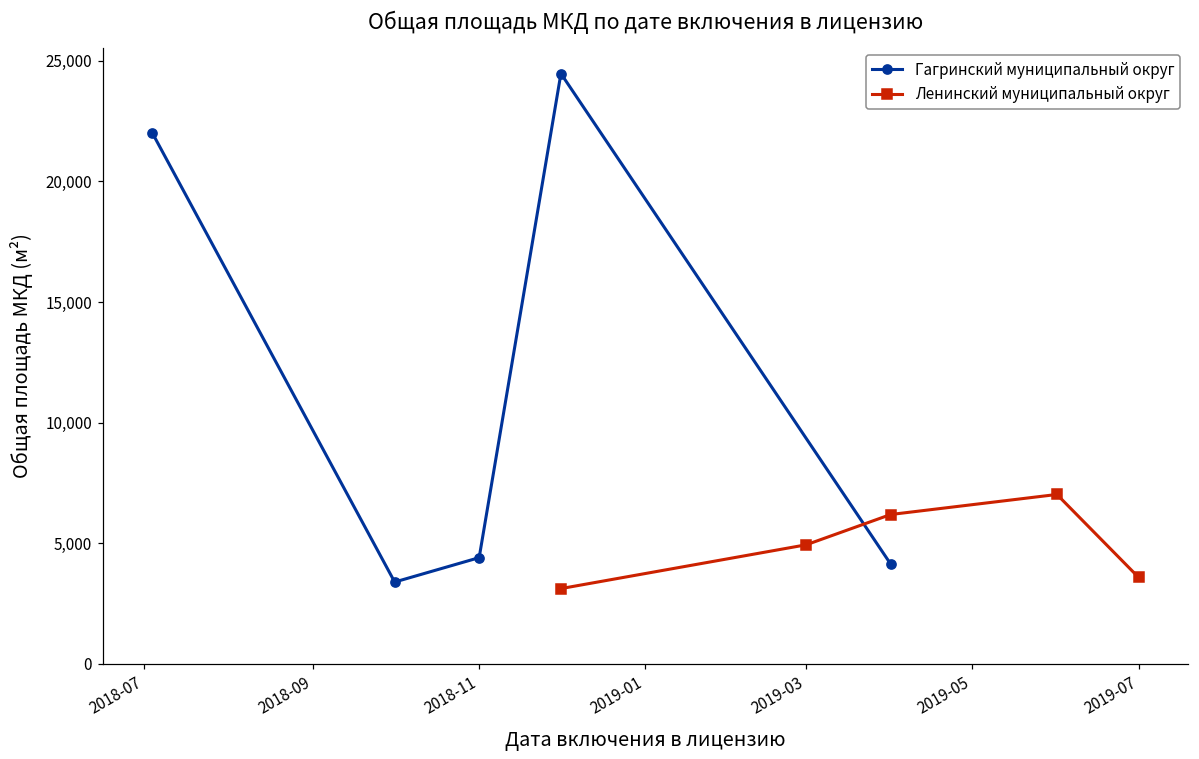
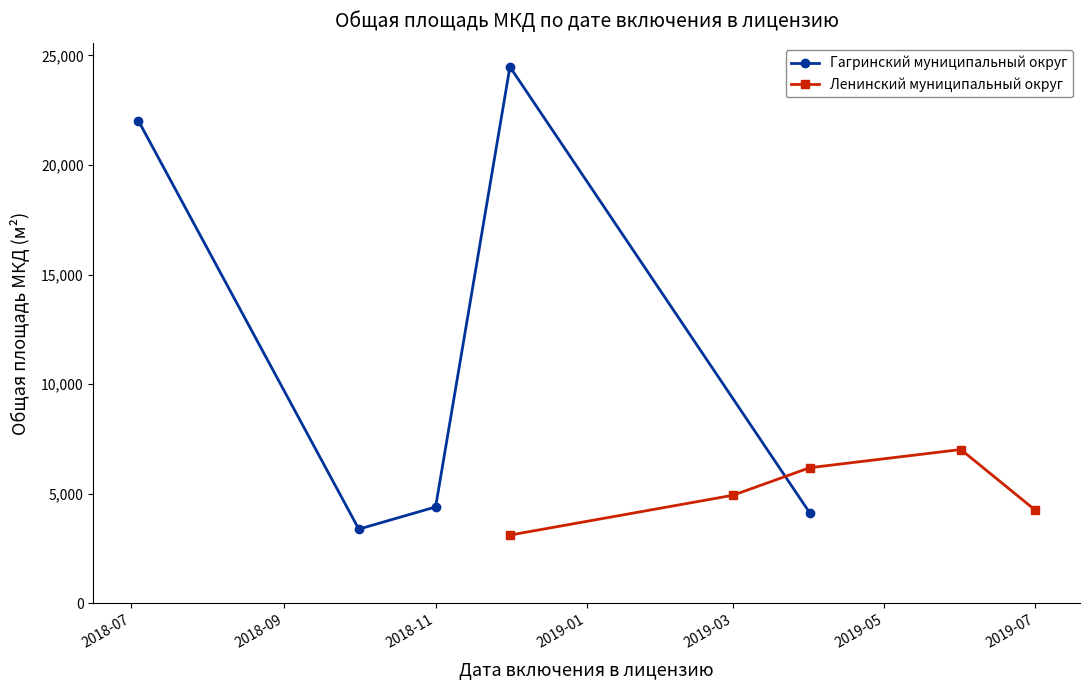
Ленинский муниципальный округ, 2019-07: 3,600 -> 4,300
